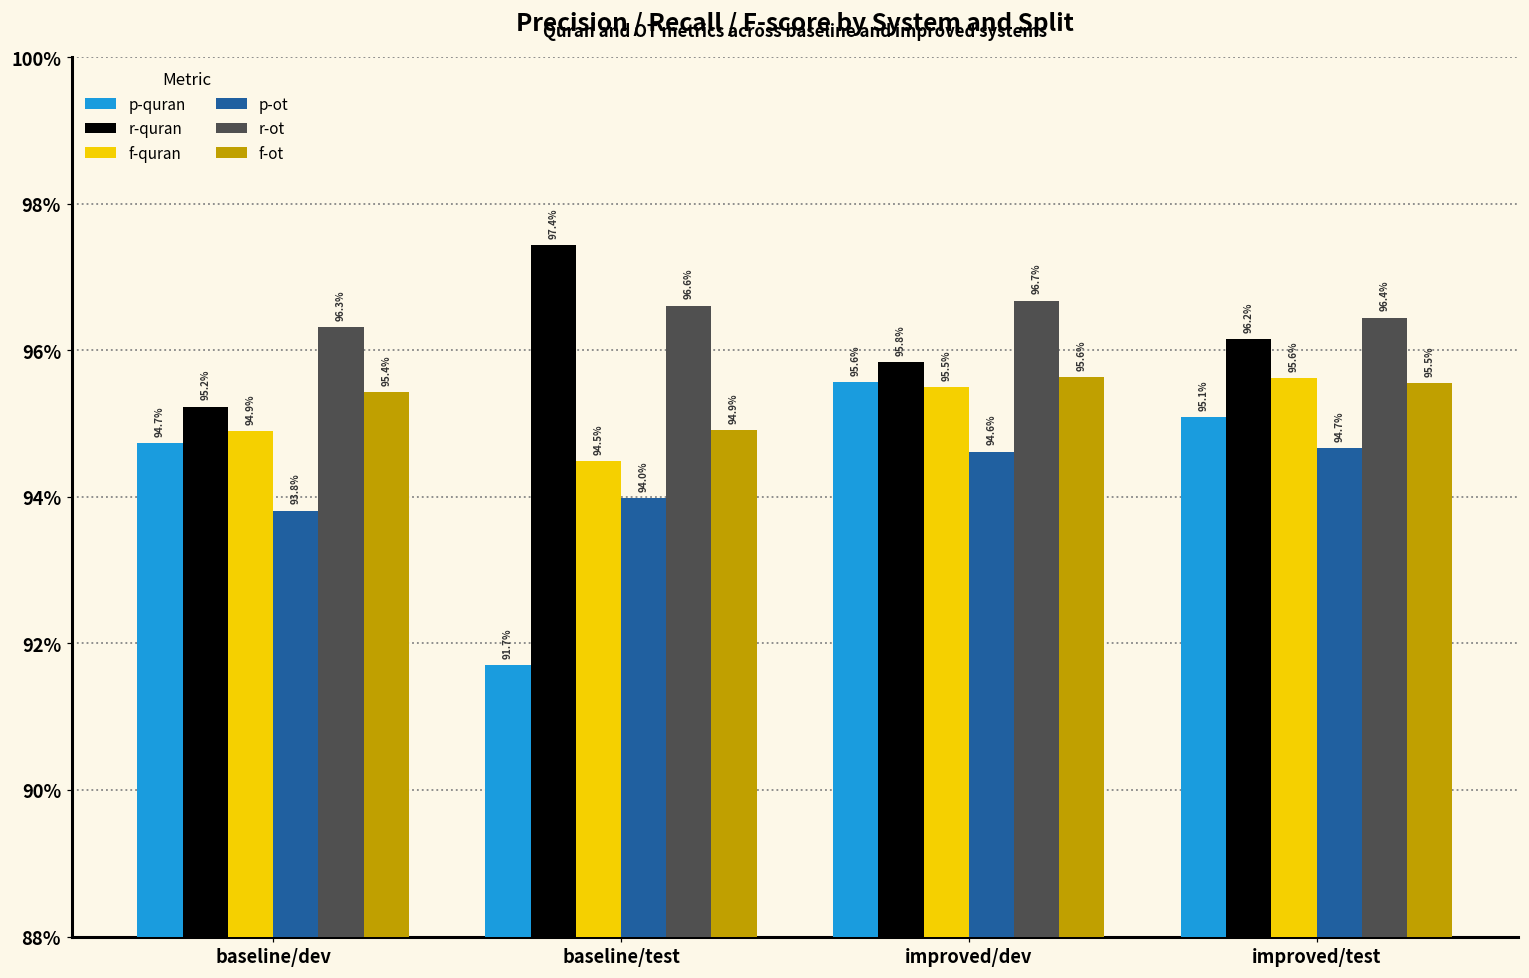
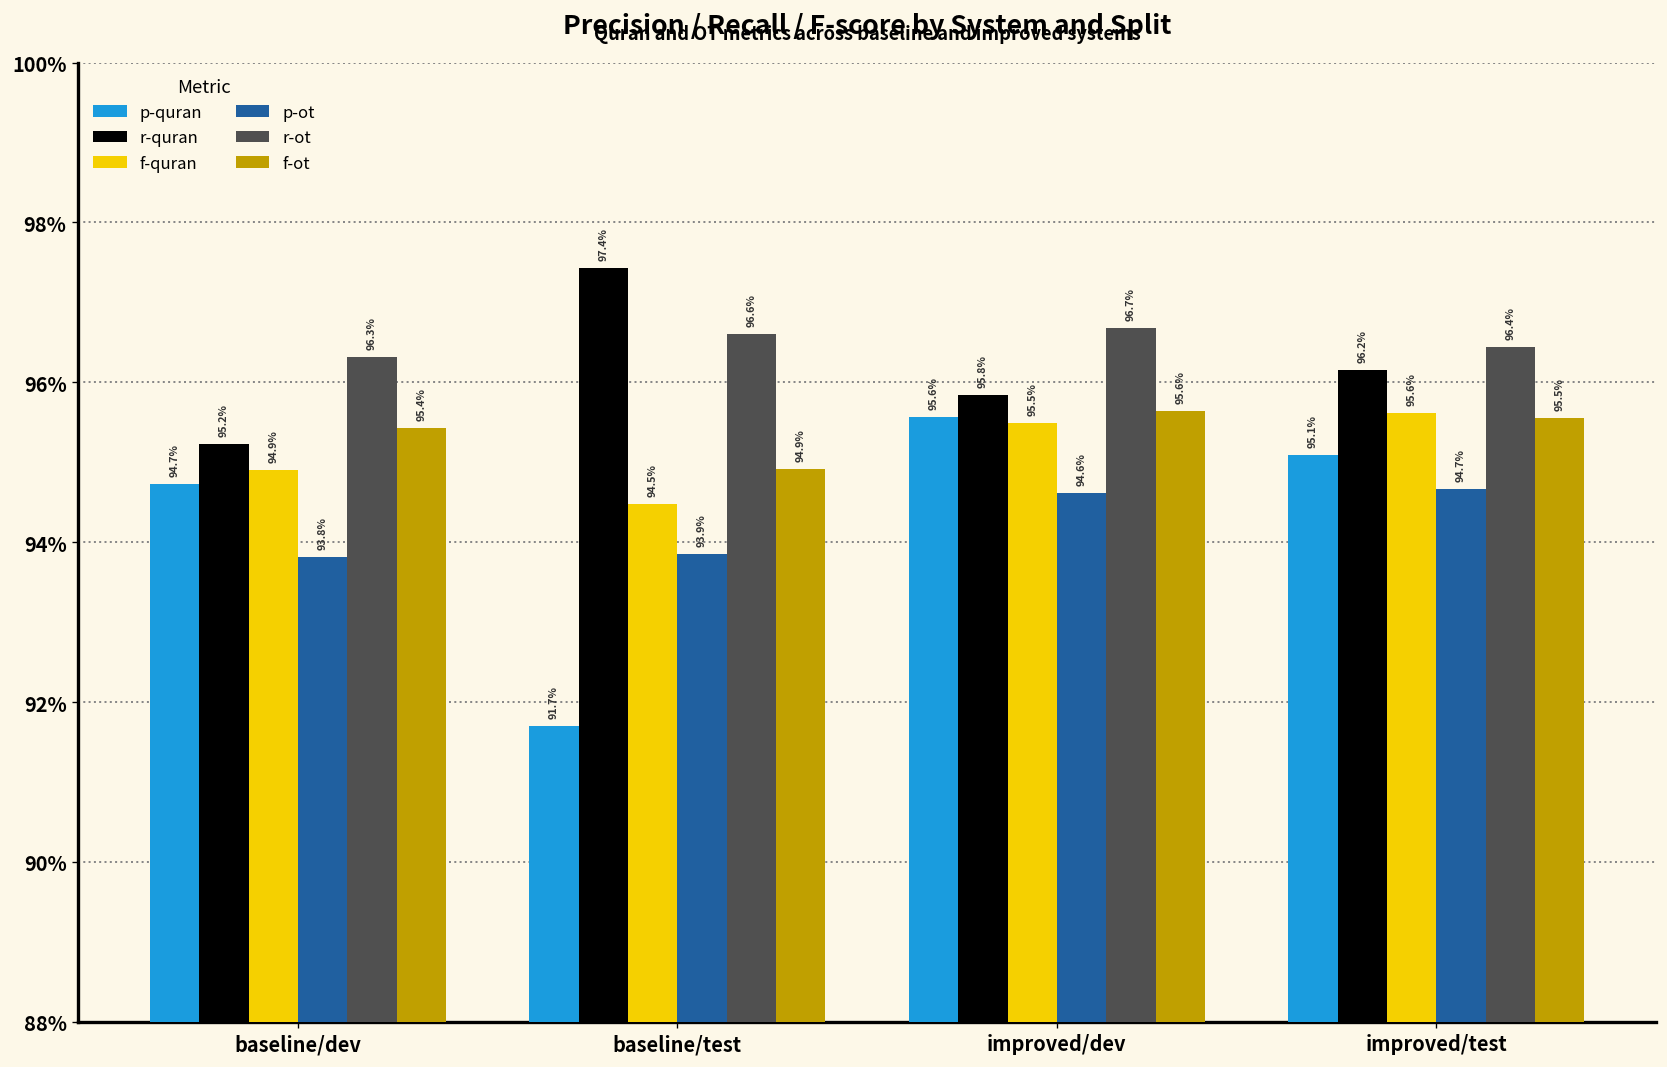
p-ot, baseline/test: 94.0% -> 93.9%
